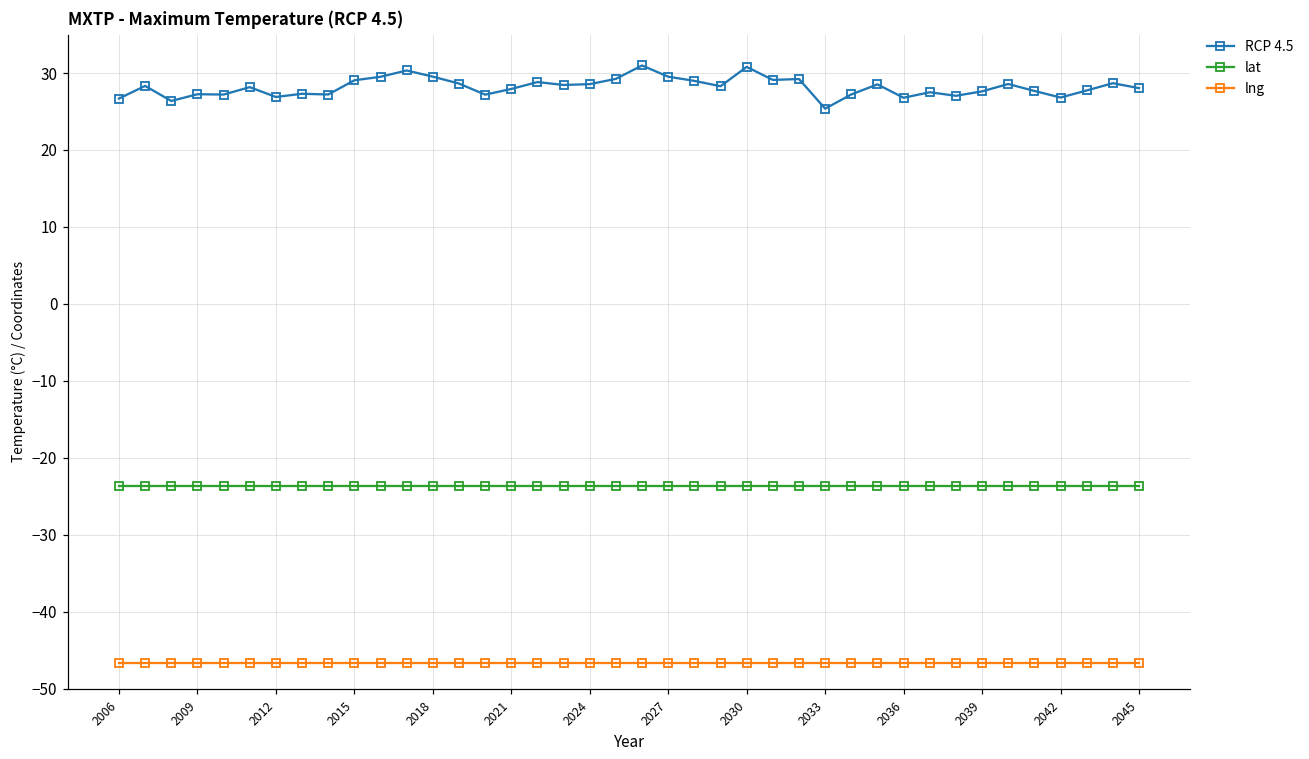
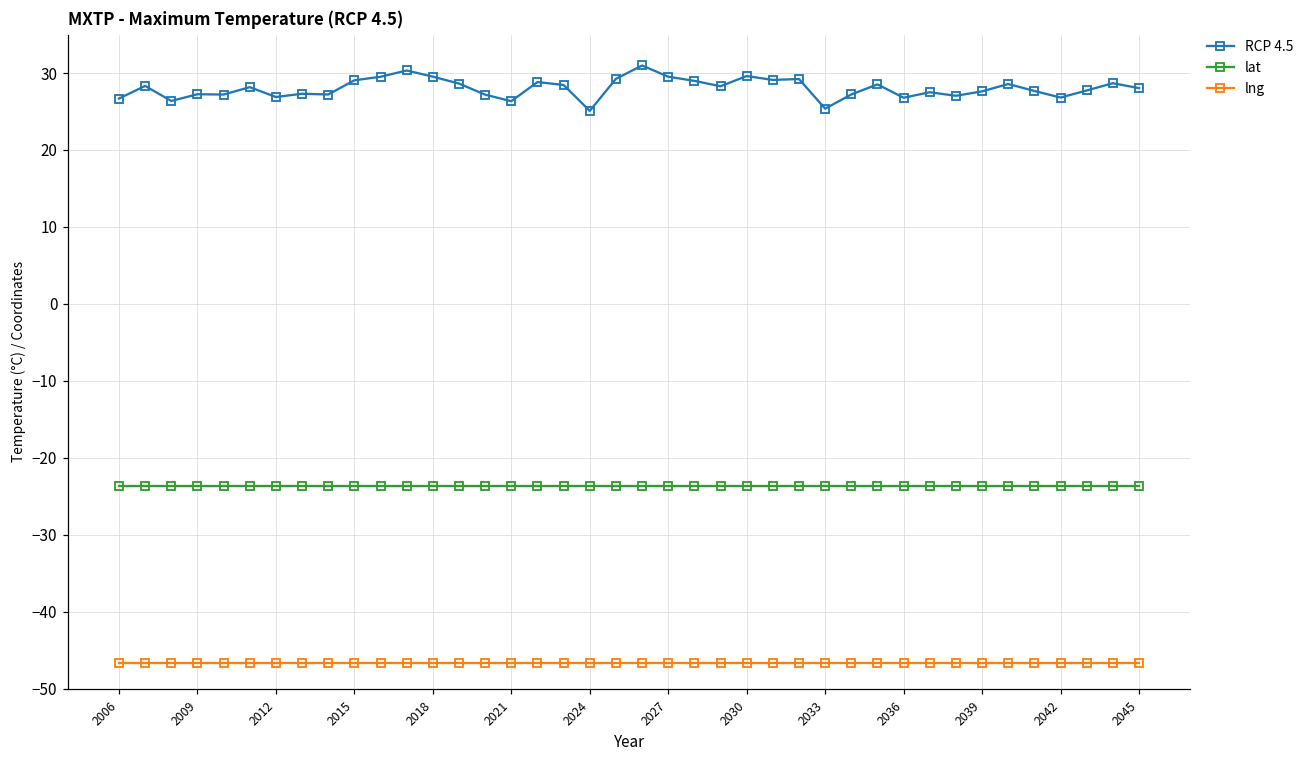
RCP 4.5, 2021: 28 -> 26
RCP 4.5, 2024: 29 -> 25
RCP 4.5, 2030: 31 -> 30
